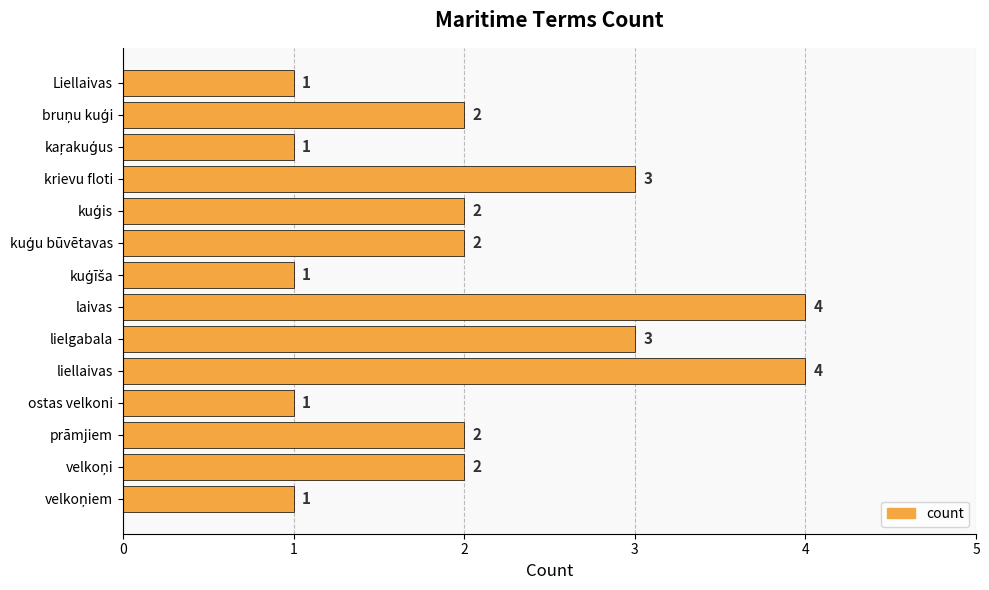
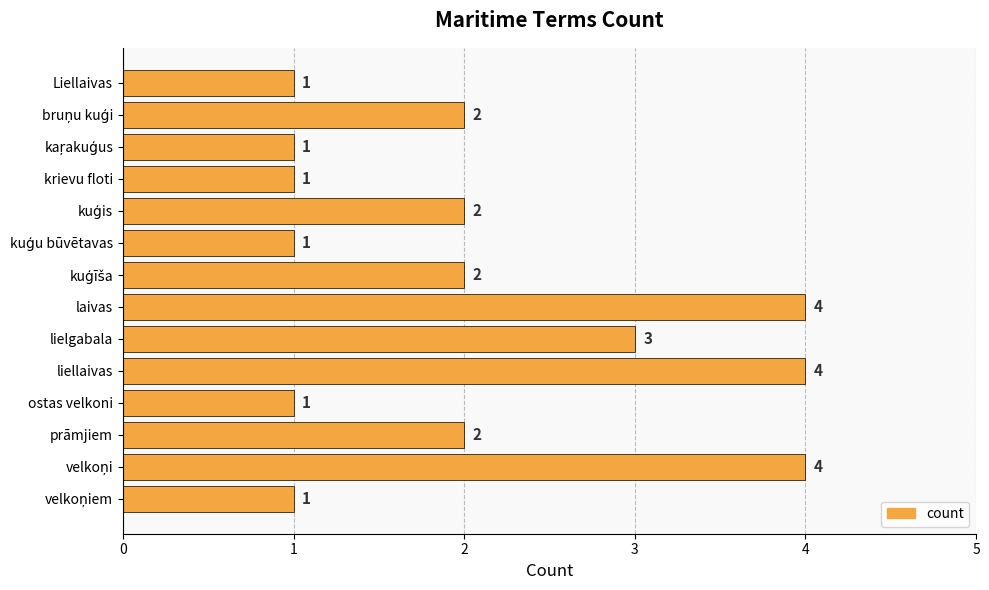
krievu floti: 3 -> 1
kuģu būvētavas: 2 -> 1
kuģīša: 1 -> 2
velkoņi: 2 -> 4
